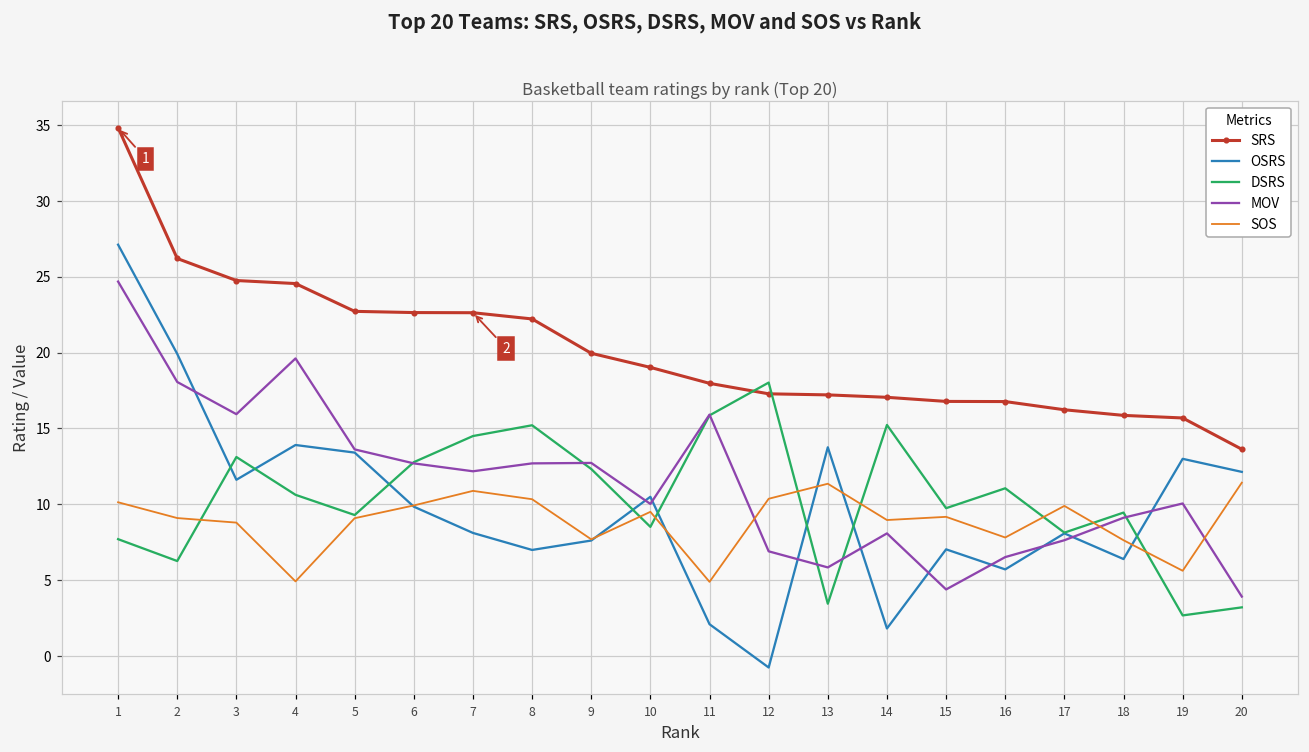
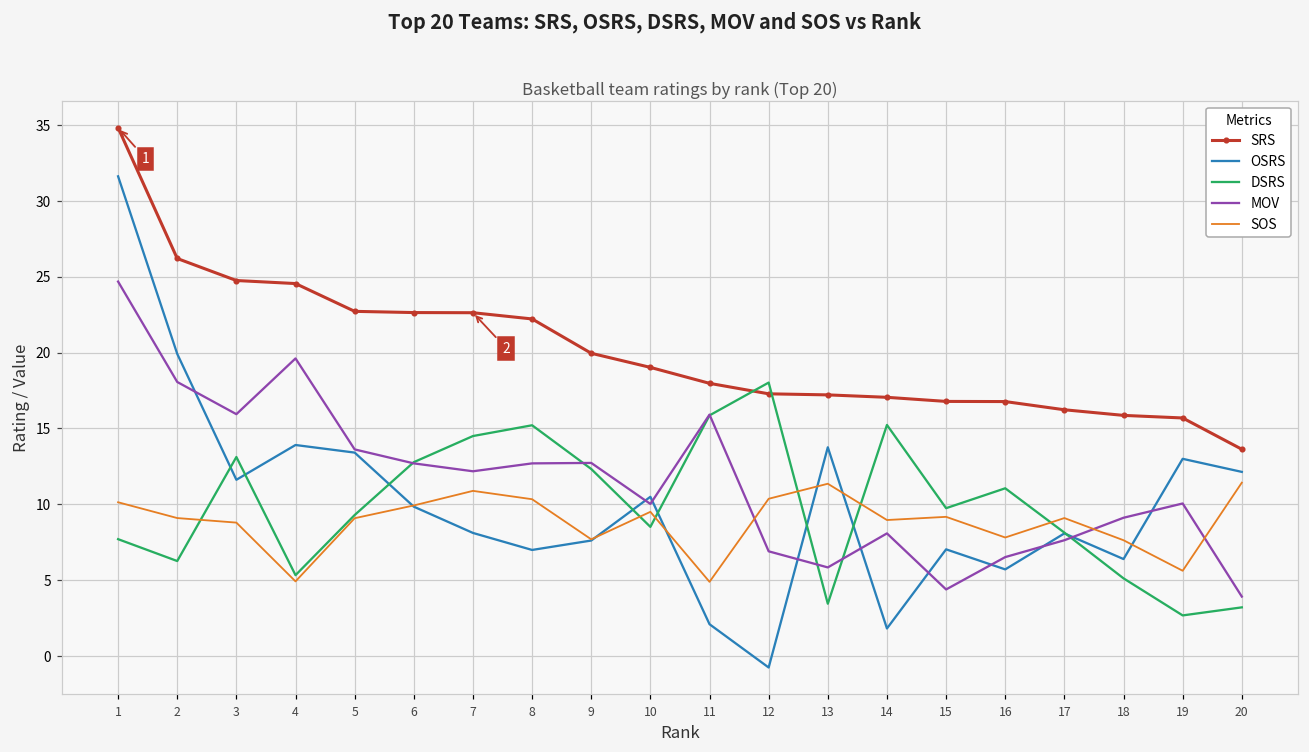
OSRS, 1: 27.1 -> 31.6
DSRS, 4: 10.6 -> 5.3
SOS, 17: 9.9 -> 9.1
DSRS, 18: 9.5 -> 5.1
